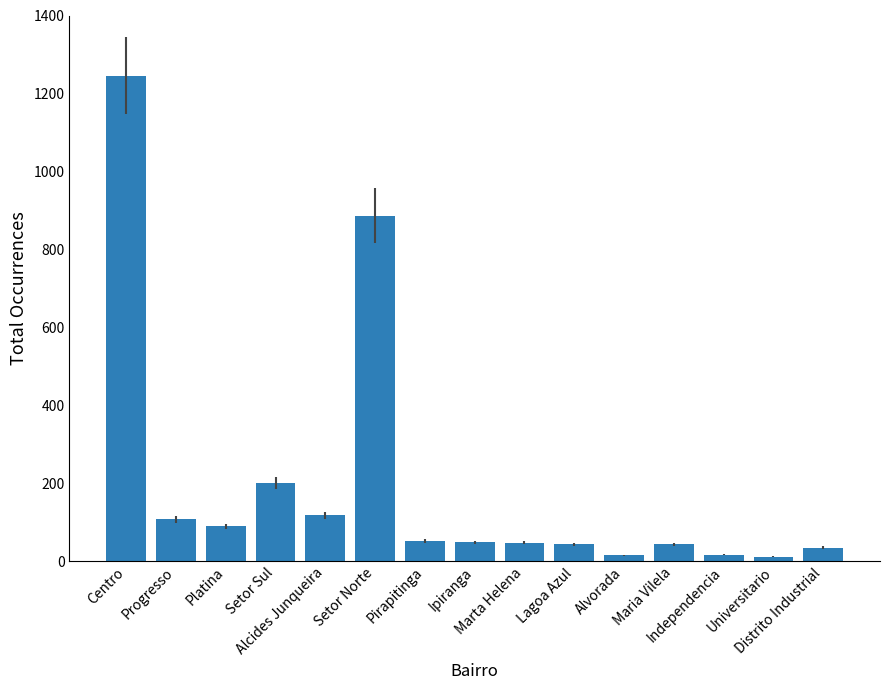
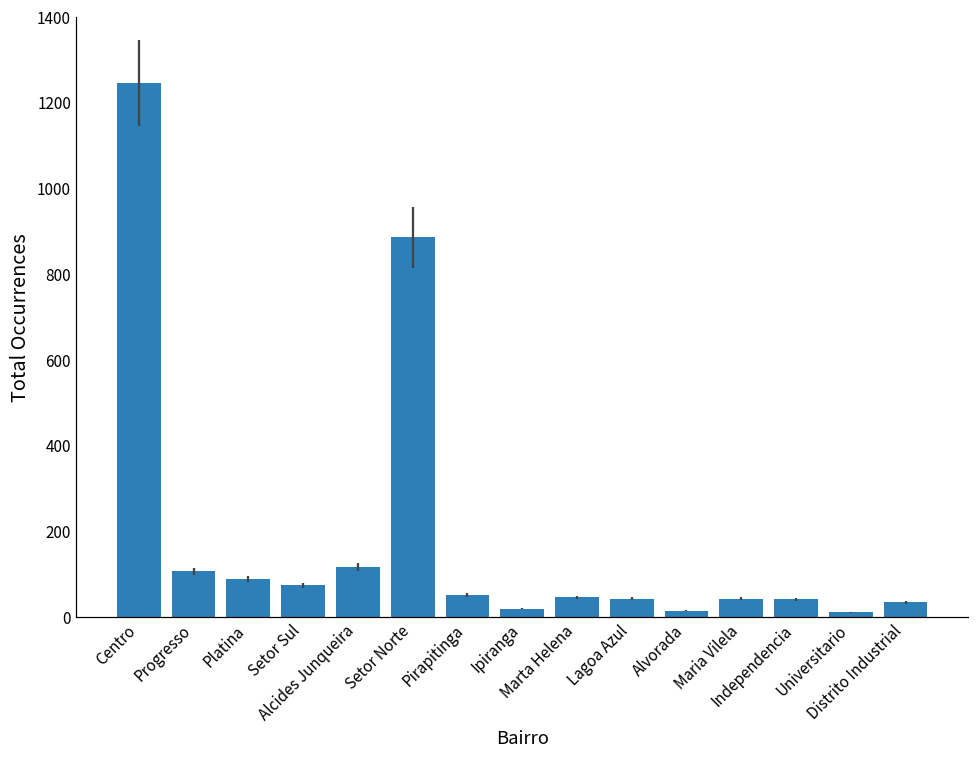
Setor Sul: 200 -> 80
Ipiranga: 50 -> 20
Independencia: 20 -> 40
